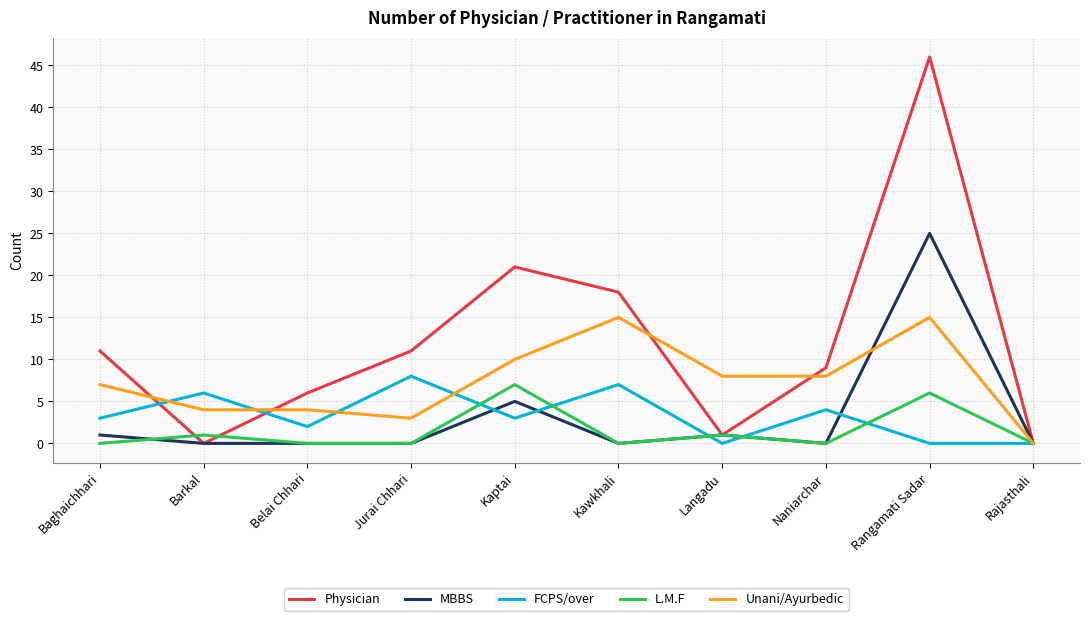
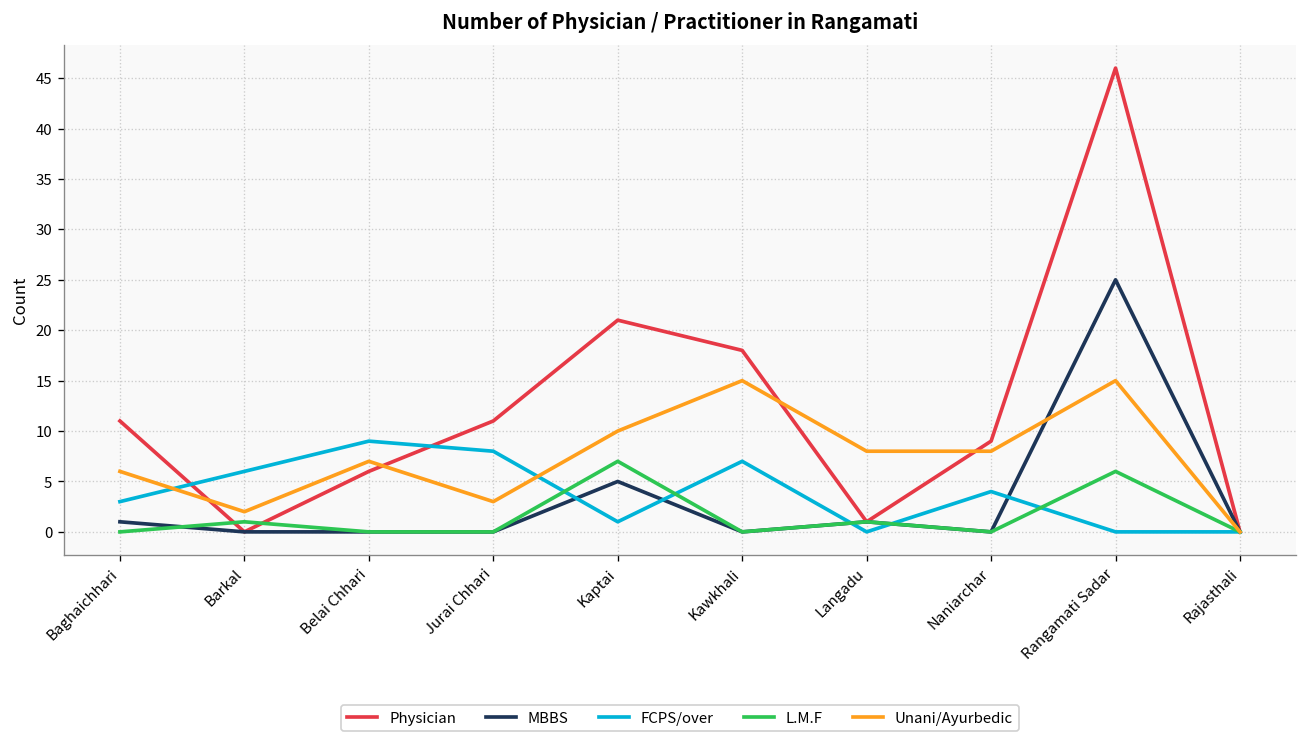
Unani/Ayurbedic, Baghaichhari: 7 -> 6
Unani/Ayurbedic, Barkal: 4 -> 2
FCPS/over, Belai Chhari: 2 -> 9
Unani/Ayurbedic, Belai Chhari: 4 -> 7
FCPS/over, Kaptai: 3 -> 1
